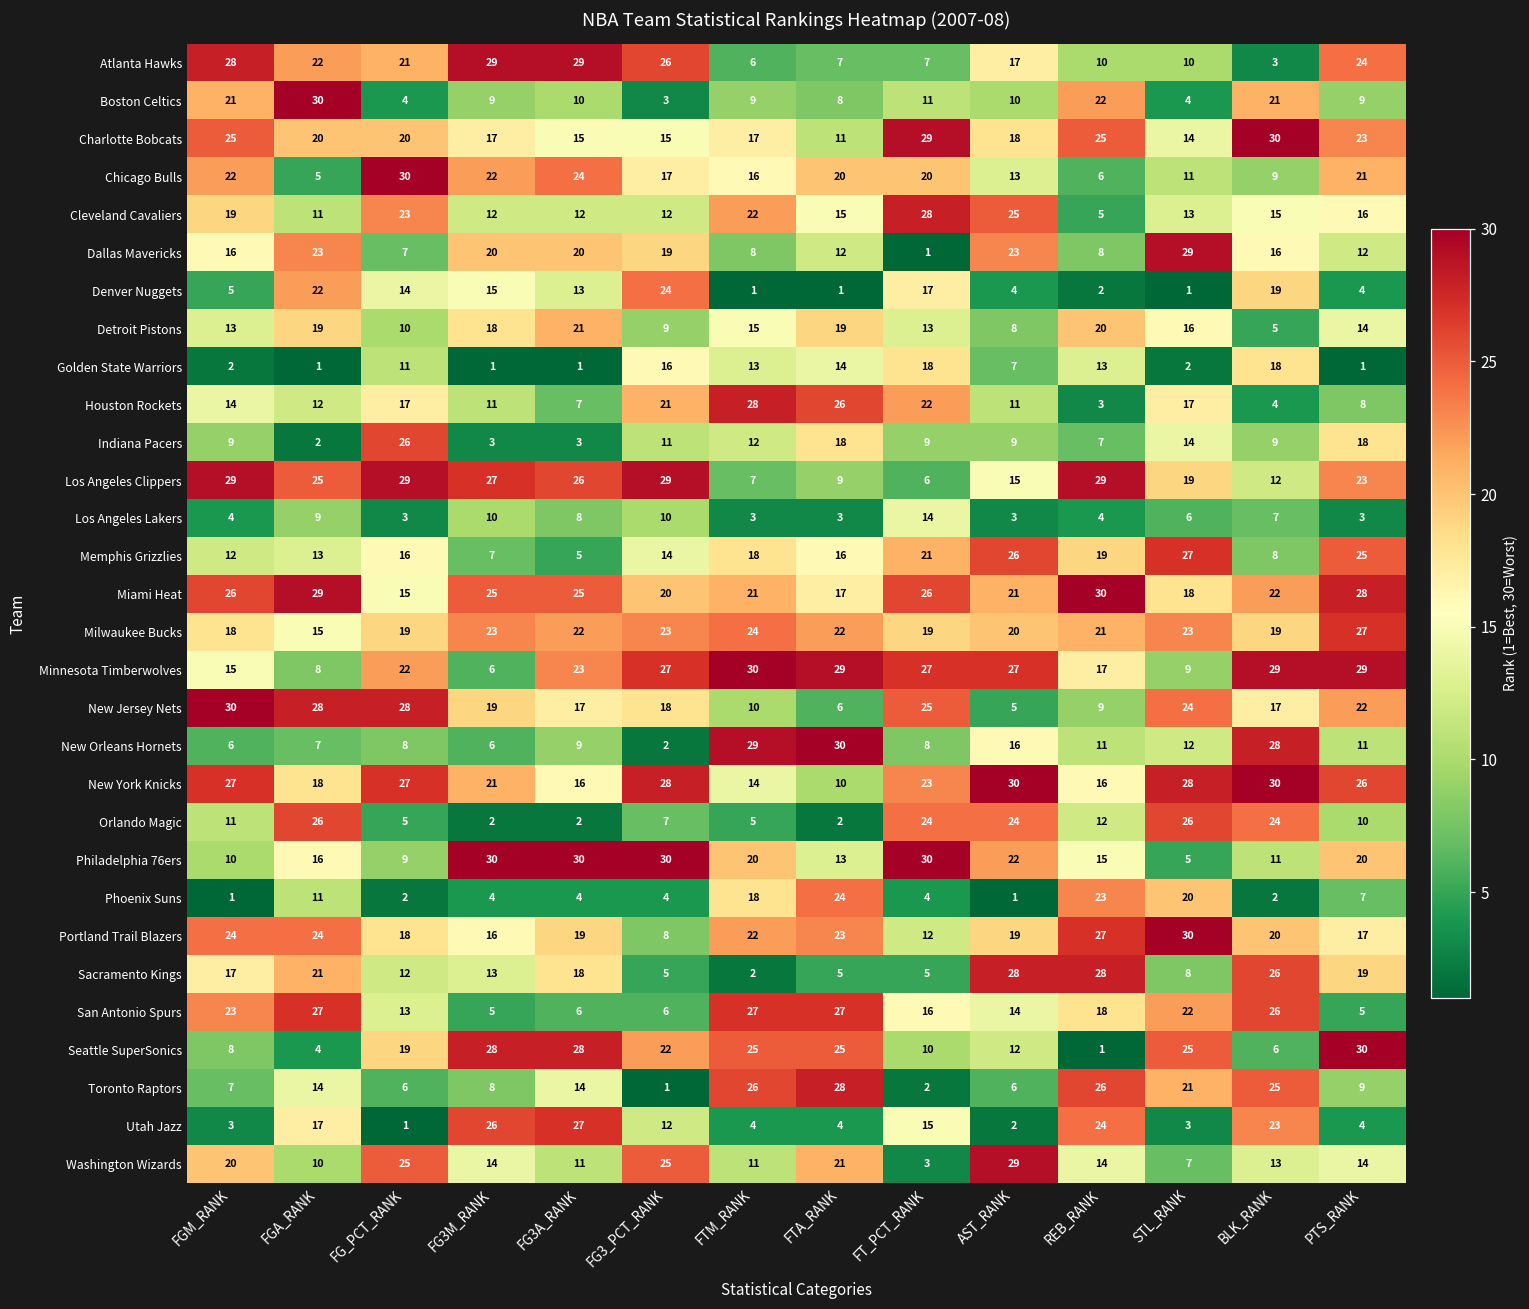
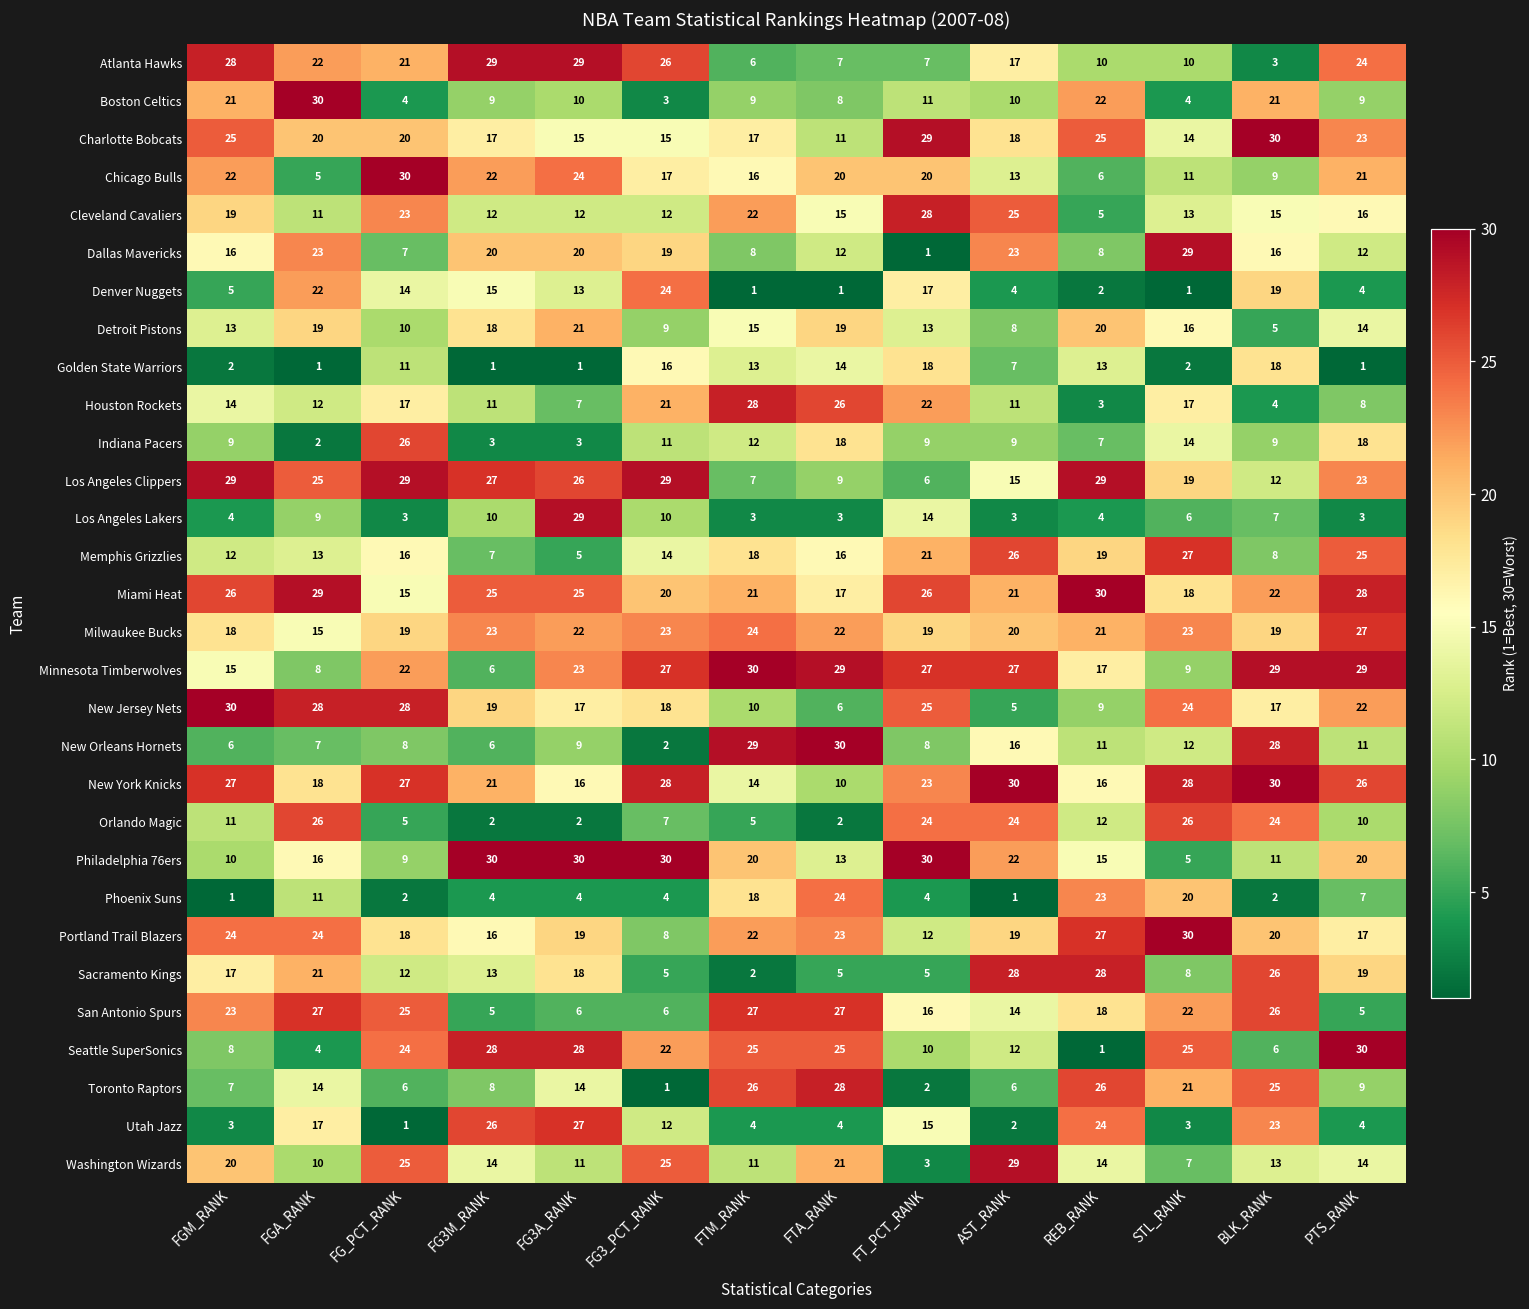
Los Angeles Lakers, FG3A_RANK: 8 -> 29
San Antonio Spurs, FG_PCT_RANK: 13 -> 25
Seattle SuperSonics, FG_PCT_RANK: 19 -> 24
